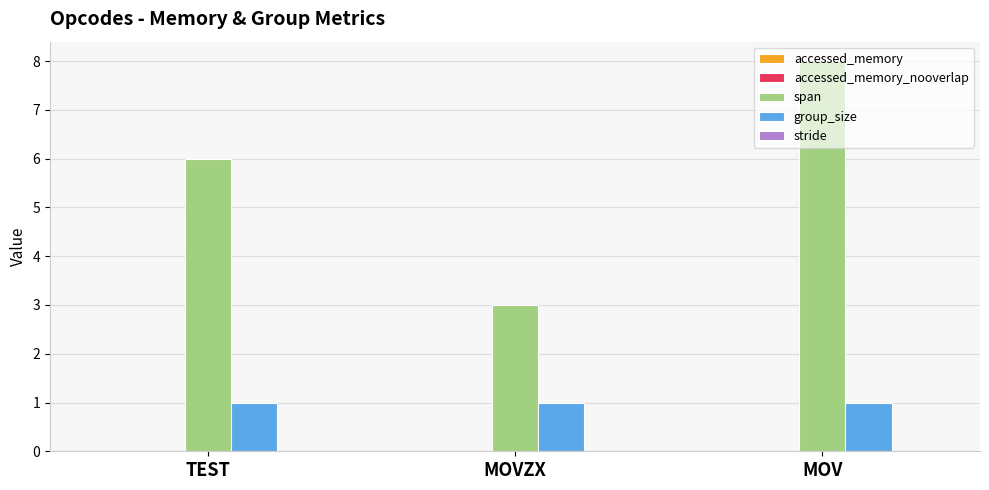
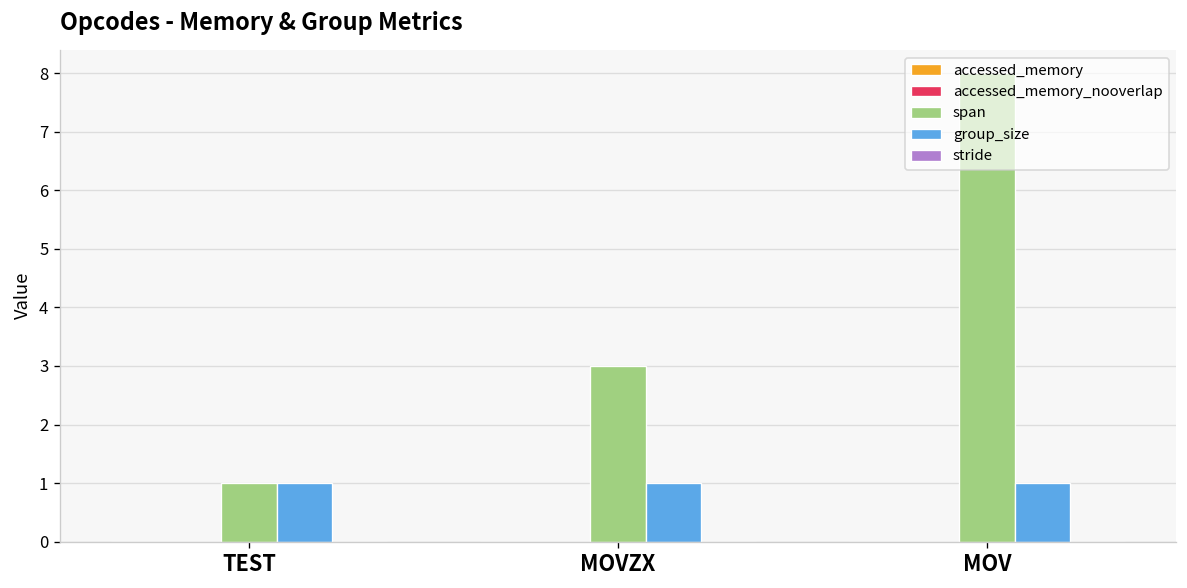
span, TEST: 6 -> 1
